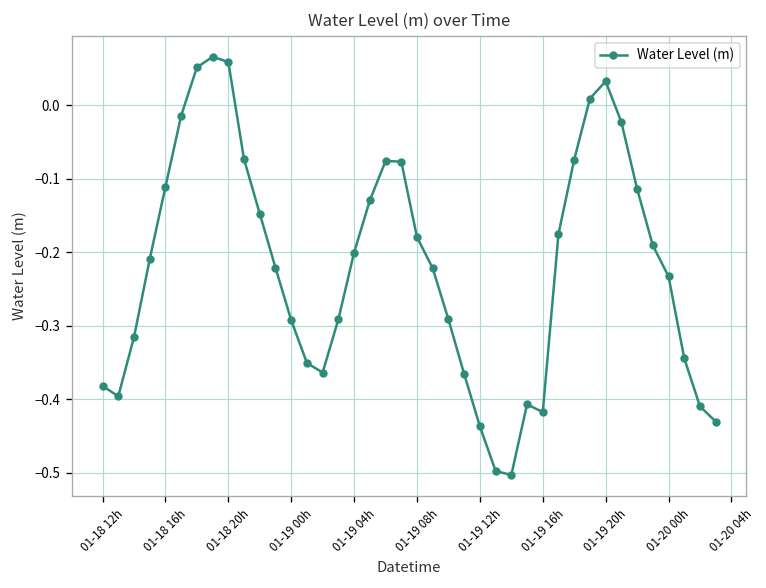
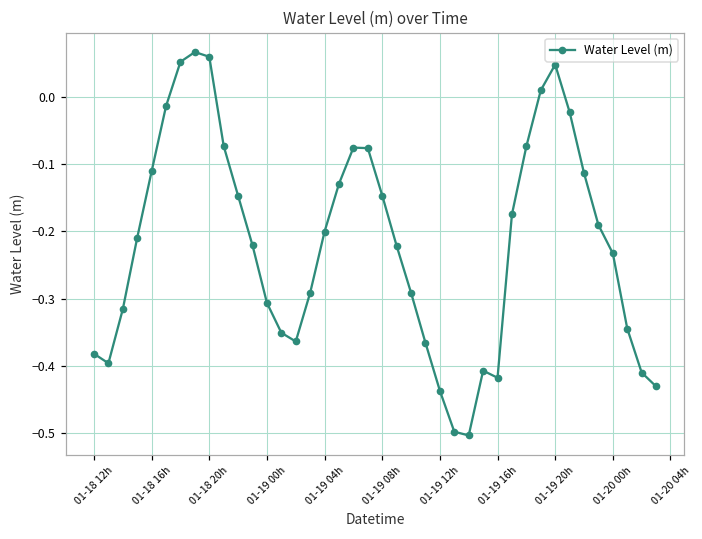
01-19 00h: -0.29 -> -0.31
01-19 08h: -0.18 -> -0.15
01-19 20h: 0.03 -> 0.05
